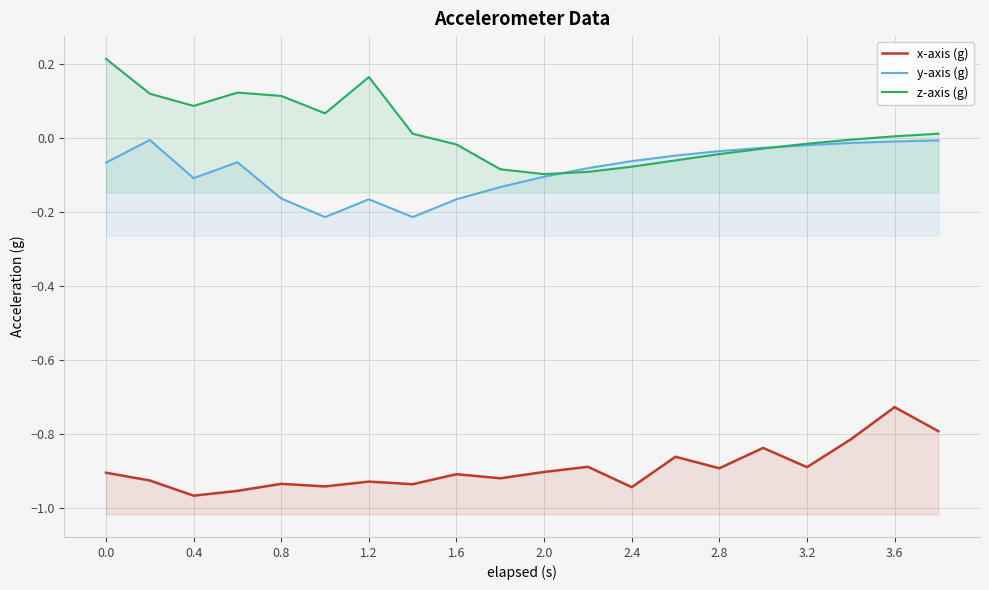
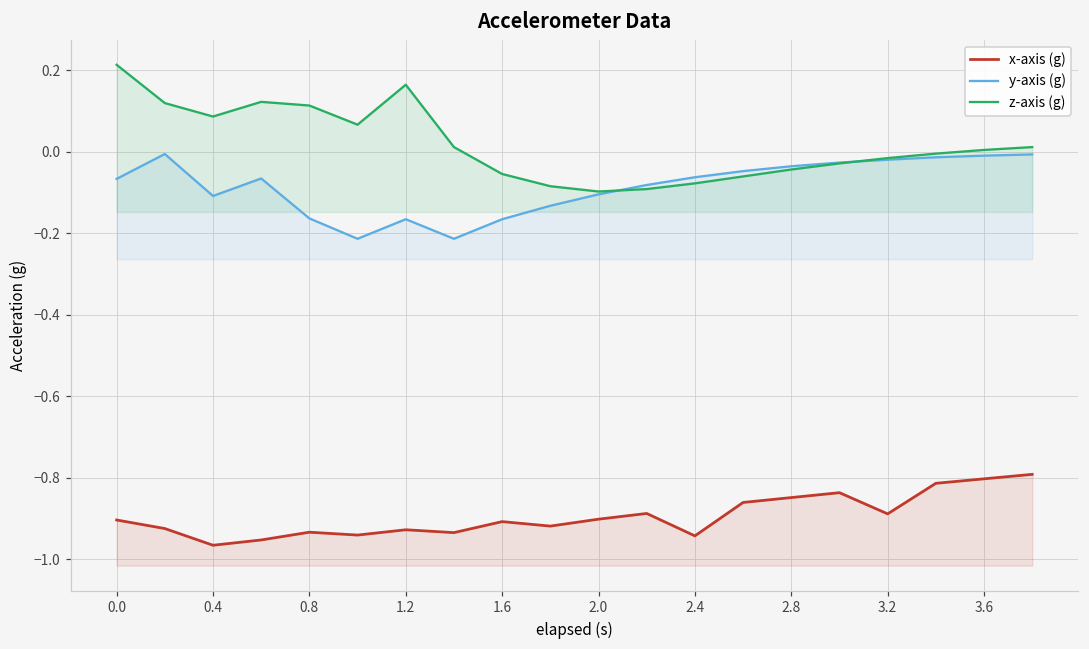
z-axis (g), 1.6: -0.02 -> -0.06
x-axis (g), 2.8: -0.89 -> -0.85
x-axis (g), 3.6: -0.73 -> -0.80
